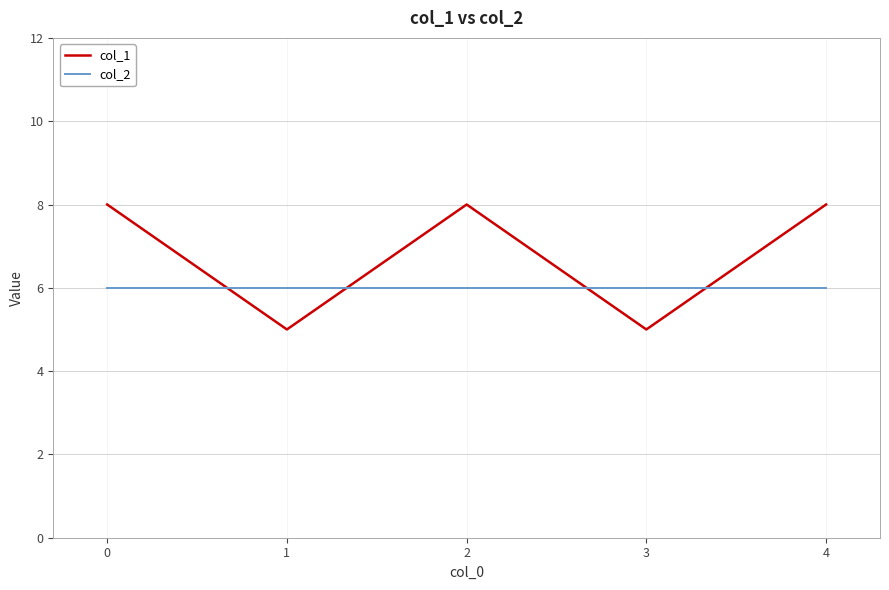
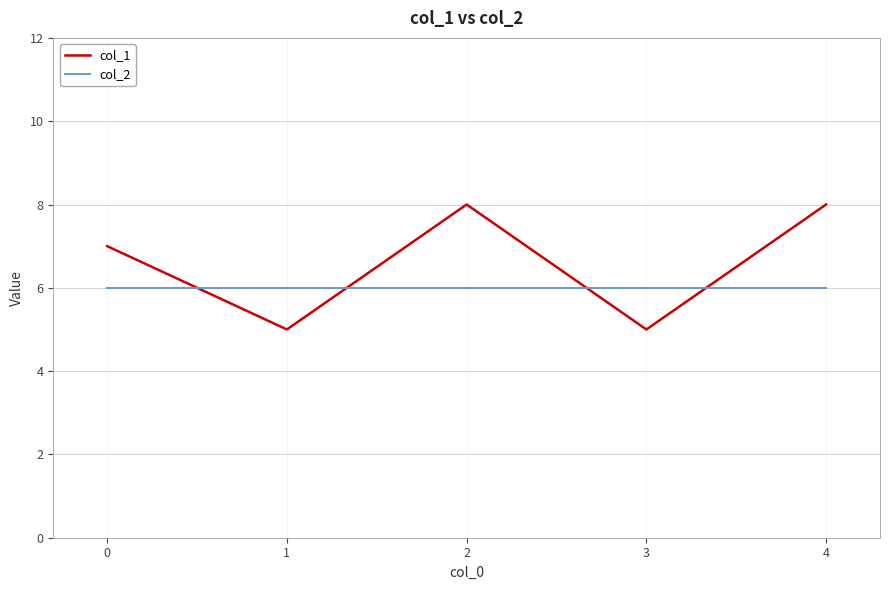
col_1, 0: 8 -> 7
